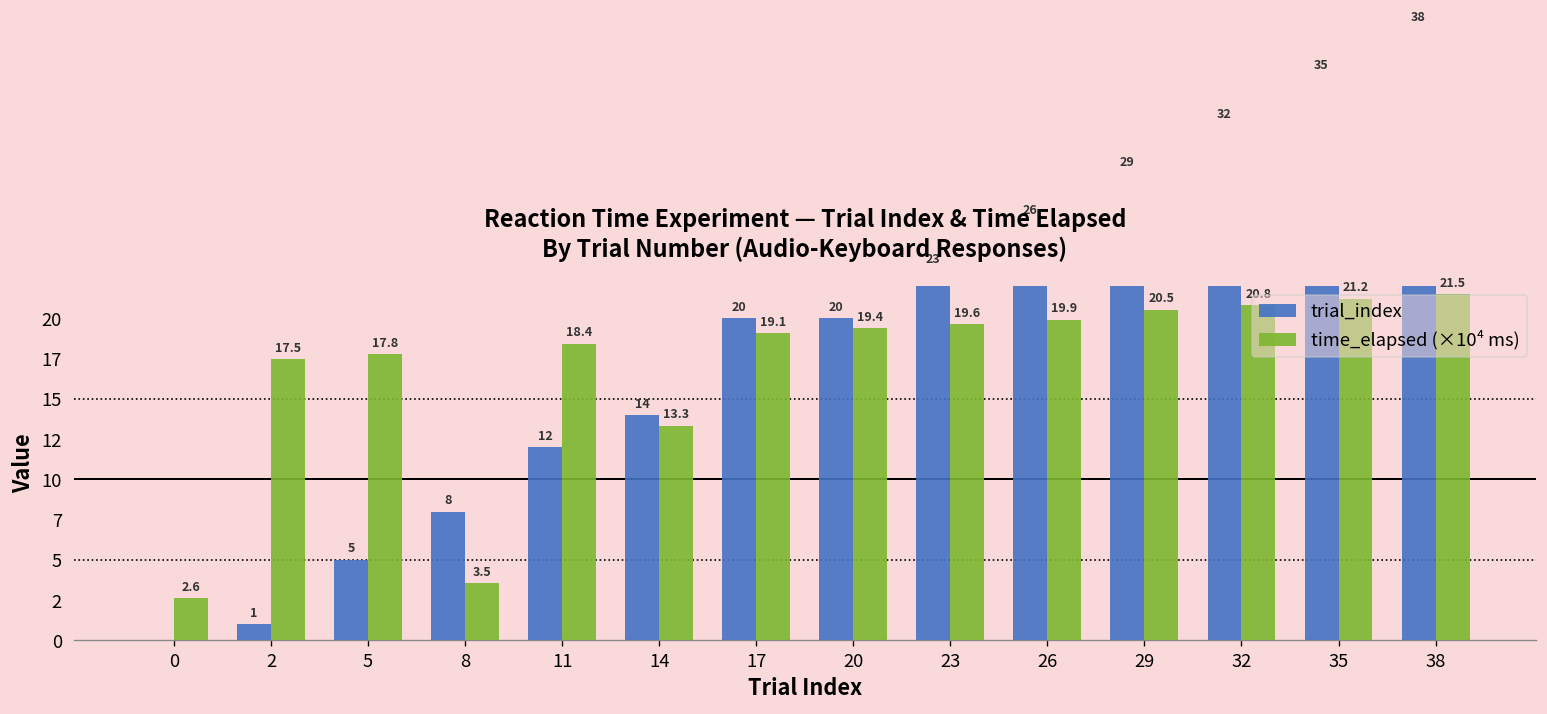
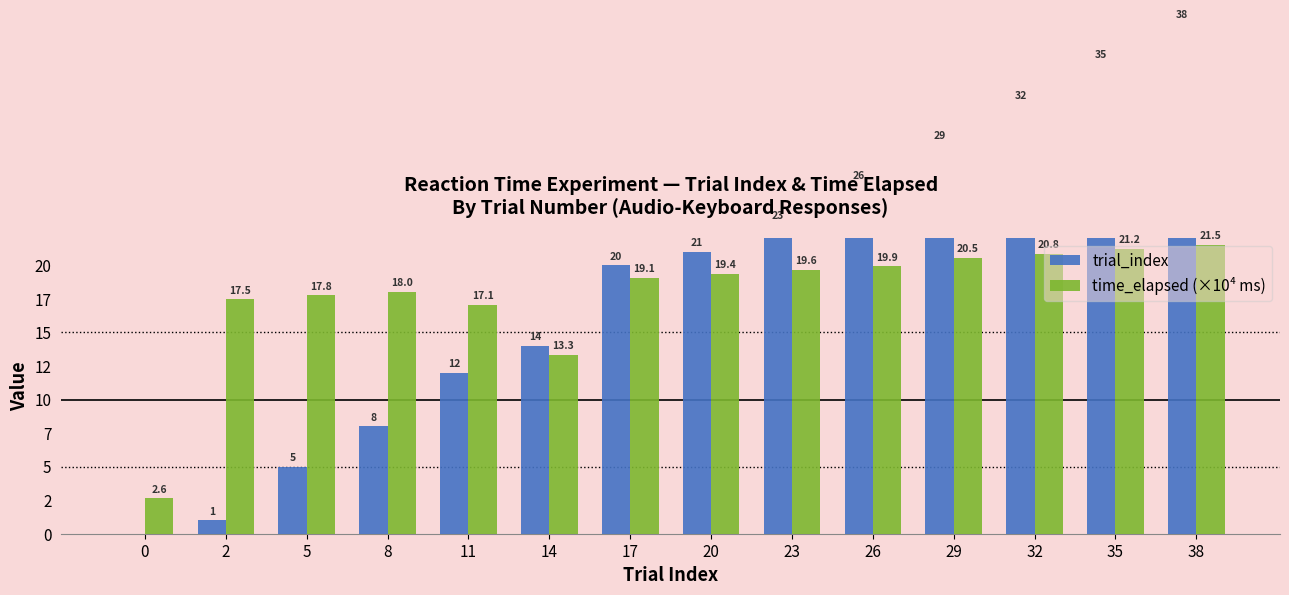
time_elapsed (×10⁴ ms), 8: 3.5 -> 18.0
time_elapsed (×10⁴ ms), 11: 18.4 -> 17.1
trial_index, 20: 20 -> 21
